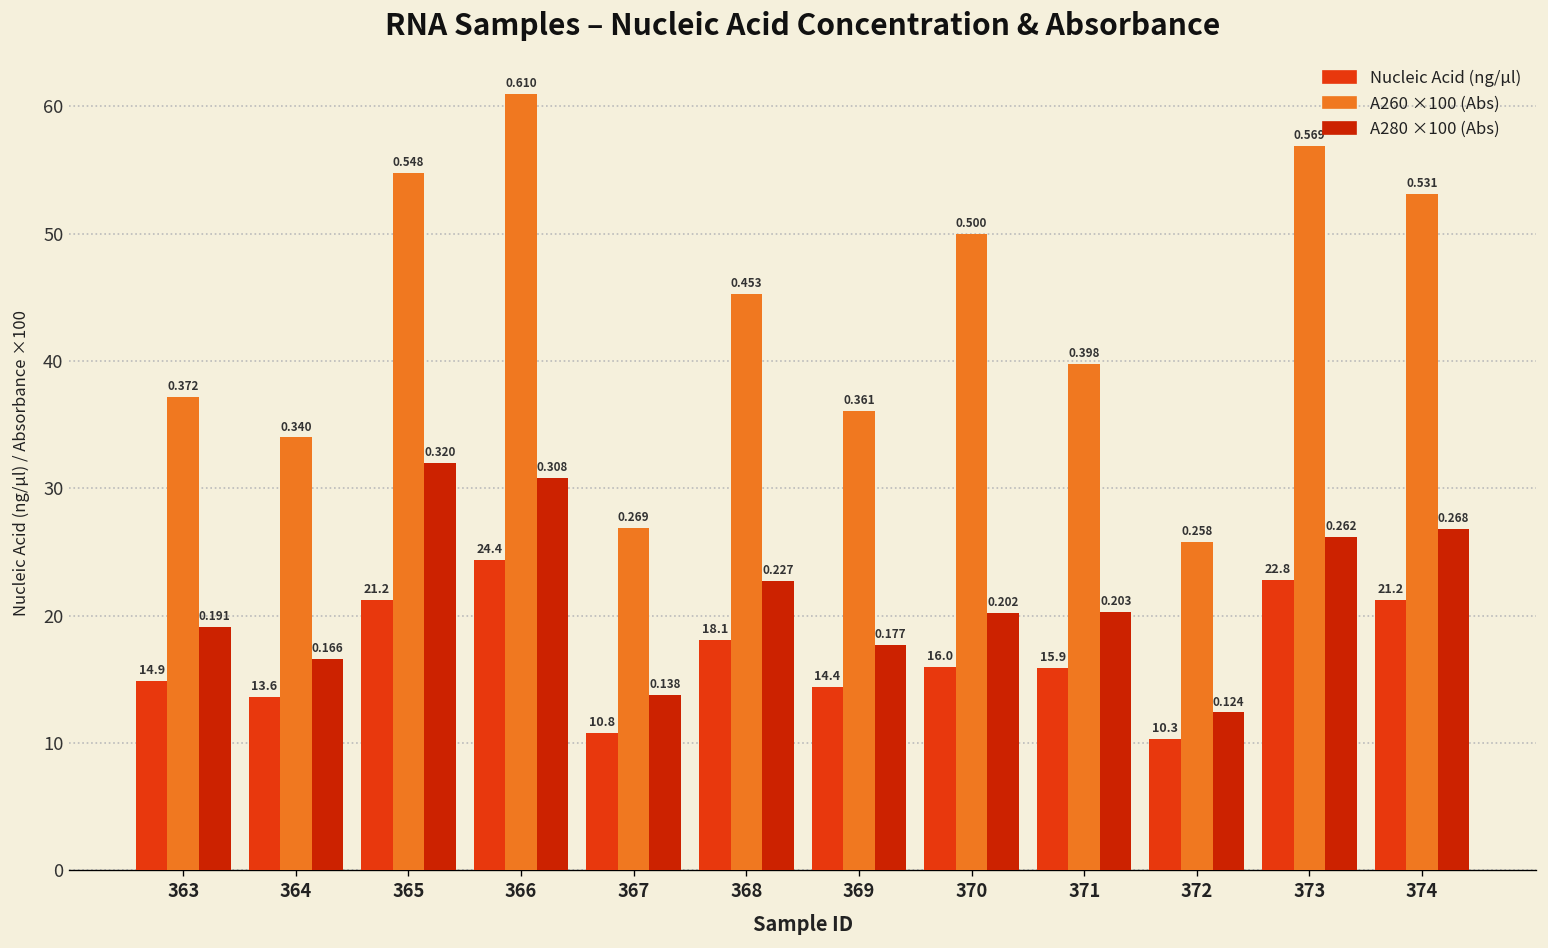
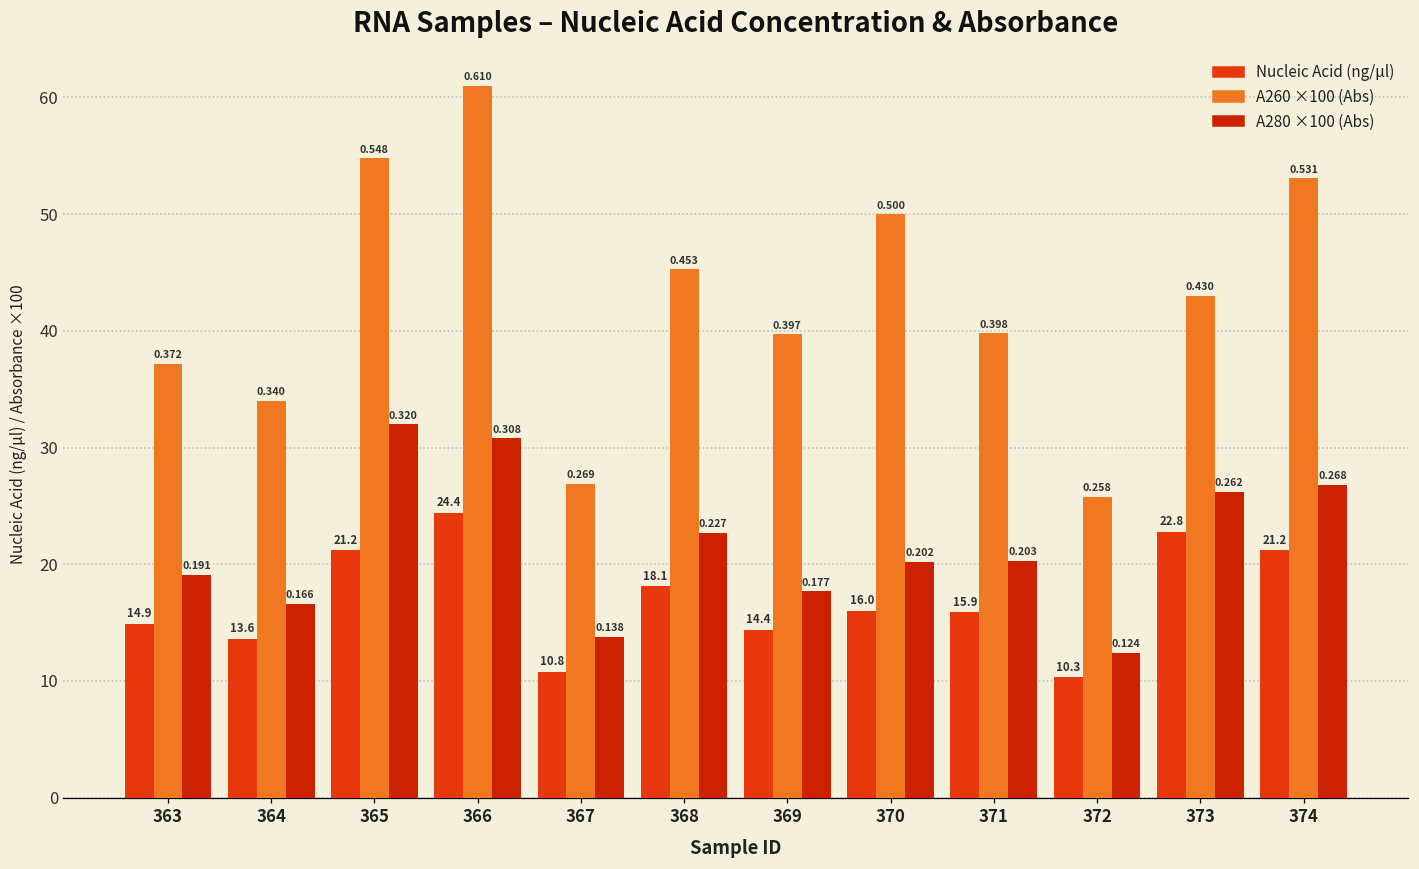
A260 ×100 (Abs), 369: 0.361 -> 0.397
A260 ×100 (Abs), 373: 0.569 -> 0.430
